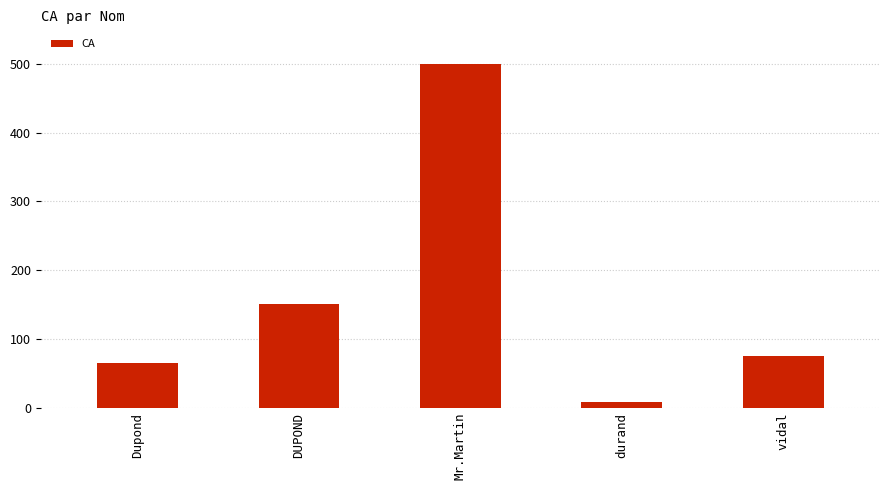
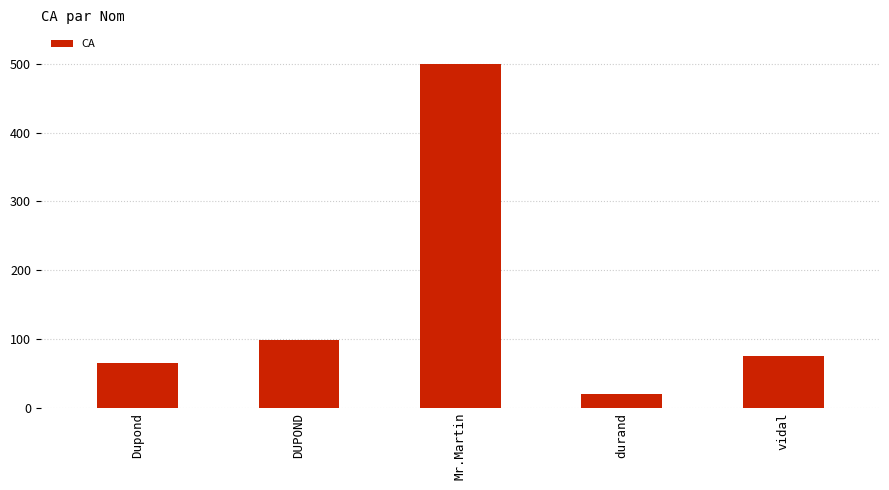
DUPOND: 150 -> 100
durand: 10 -> 20
